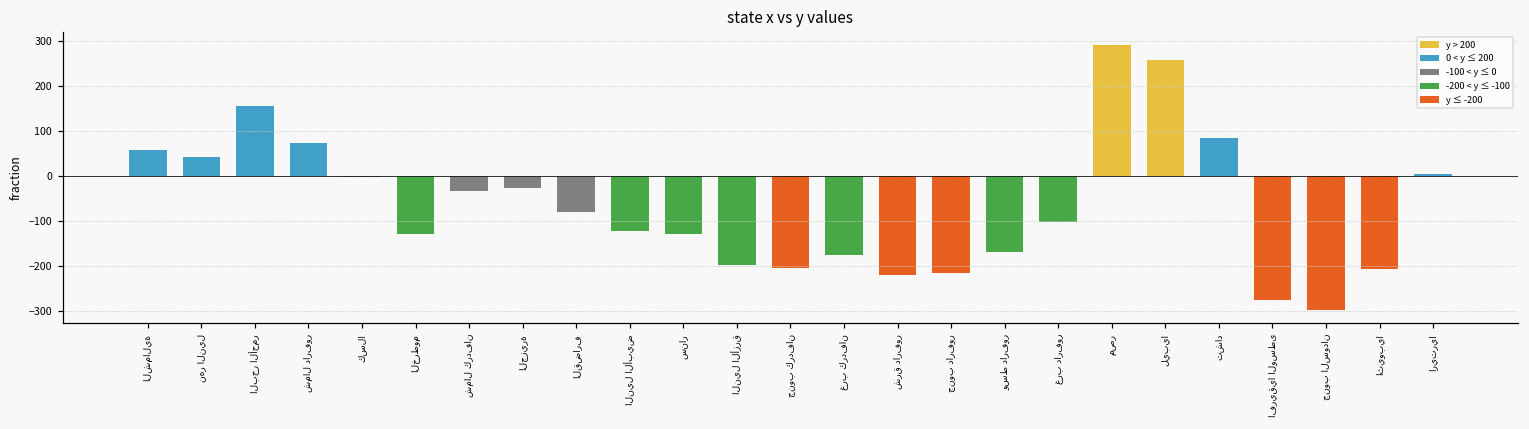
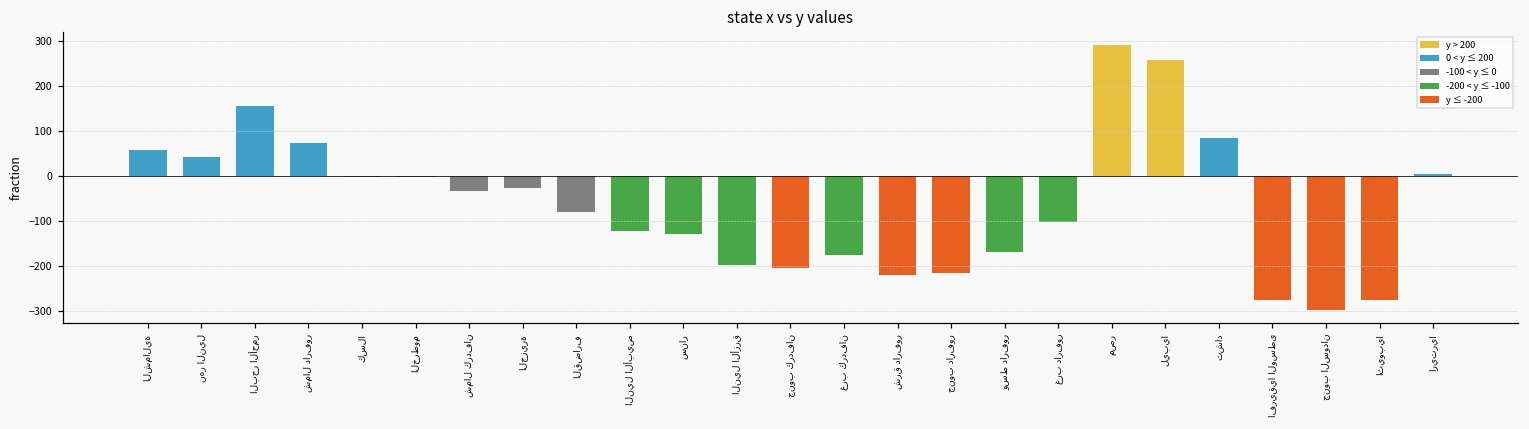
الخرطوم: -130 -> 0
اثيوبيا: -210 -> -280
